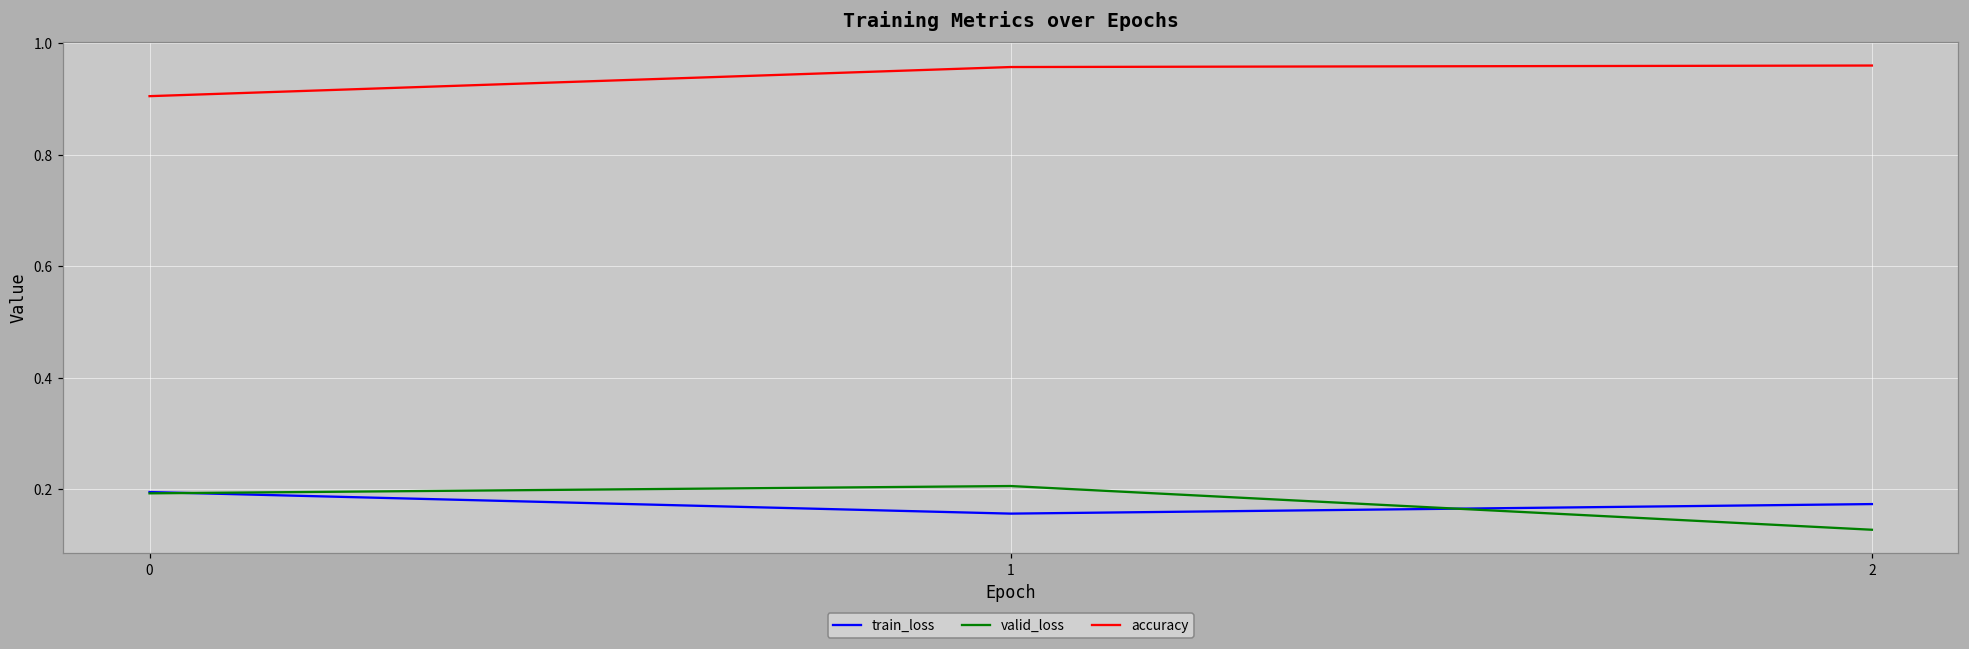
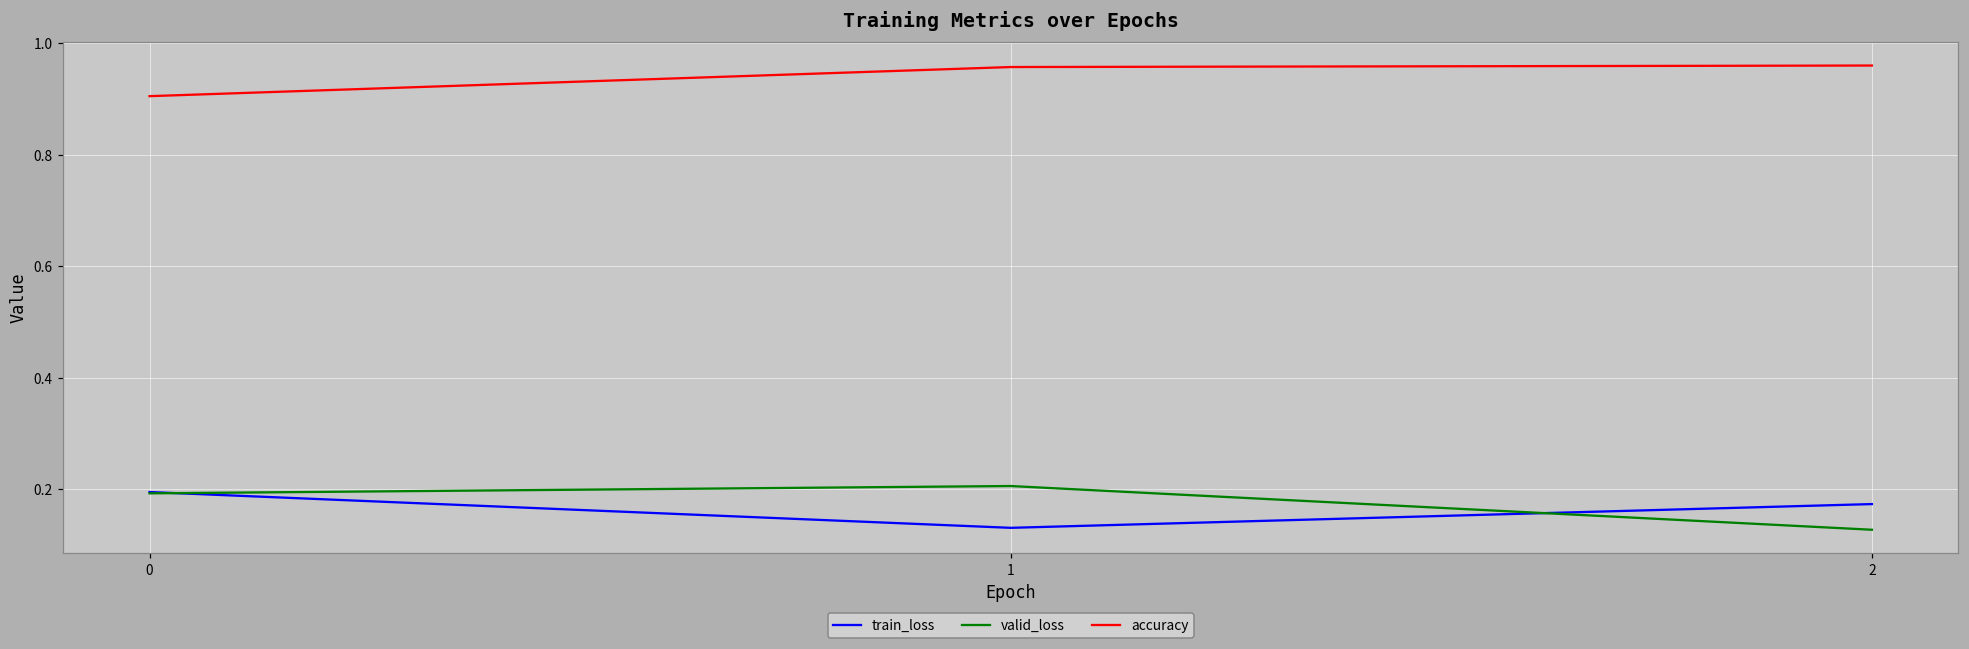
train_loss, 1: 0.16 -> 0.13
